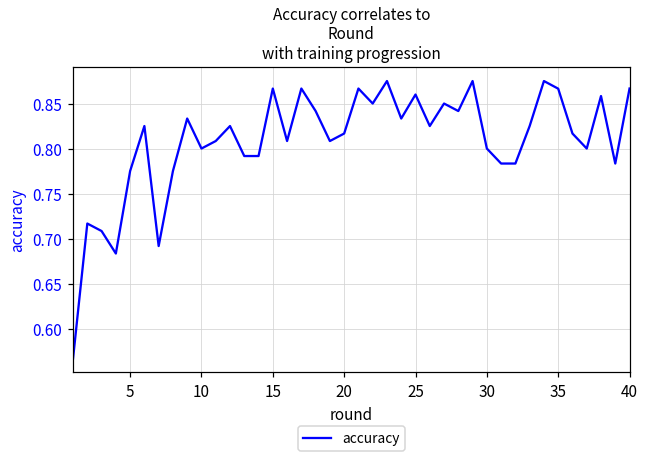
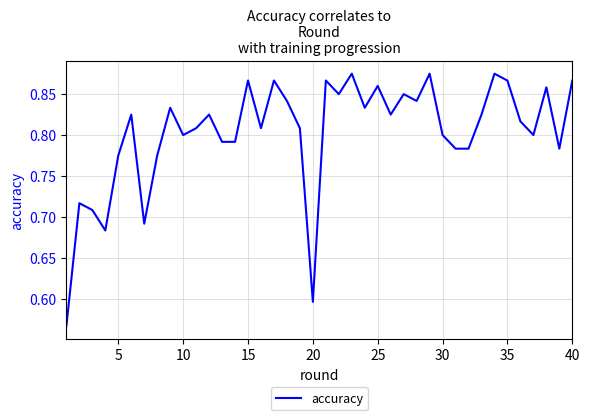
20: 0.82 -> 0.60
